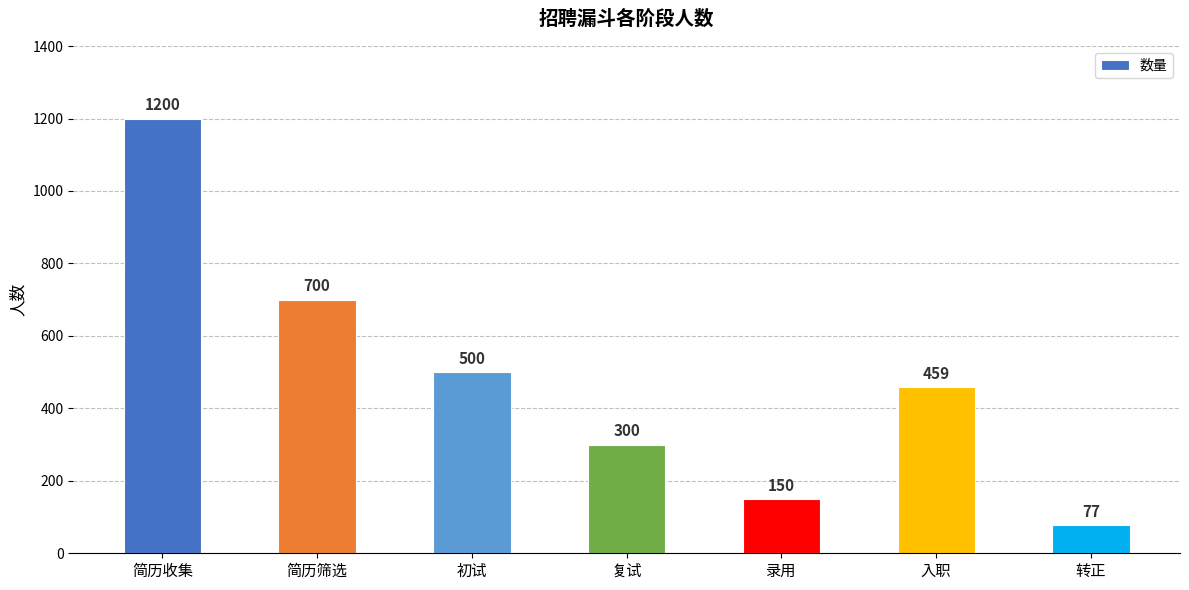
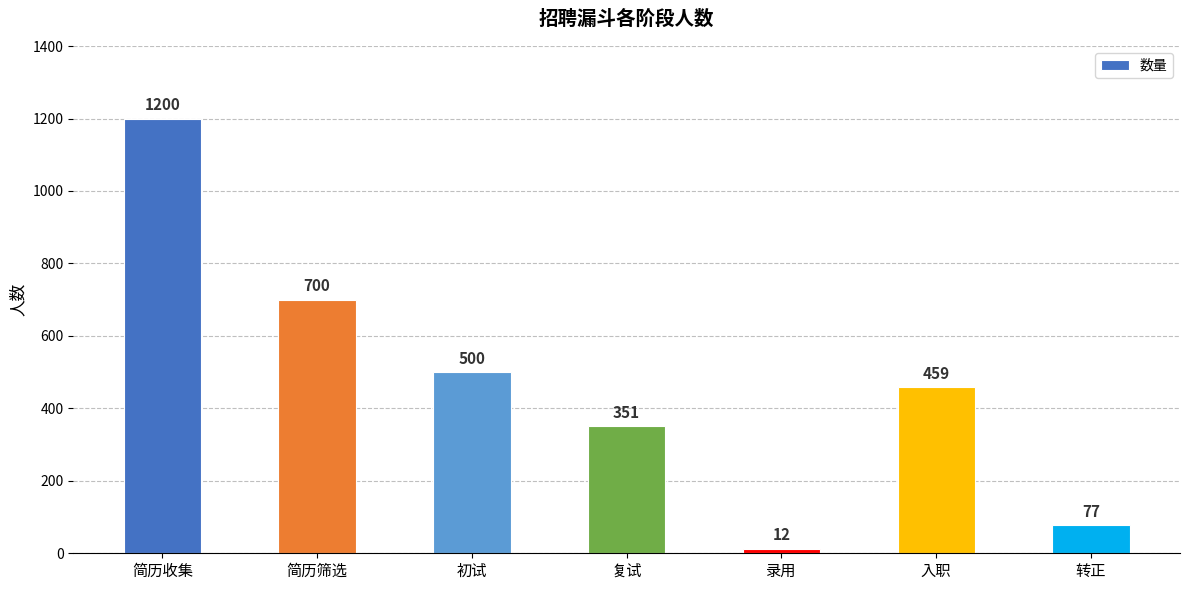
复试: 300 -> 351
录用: 150 -> 12
